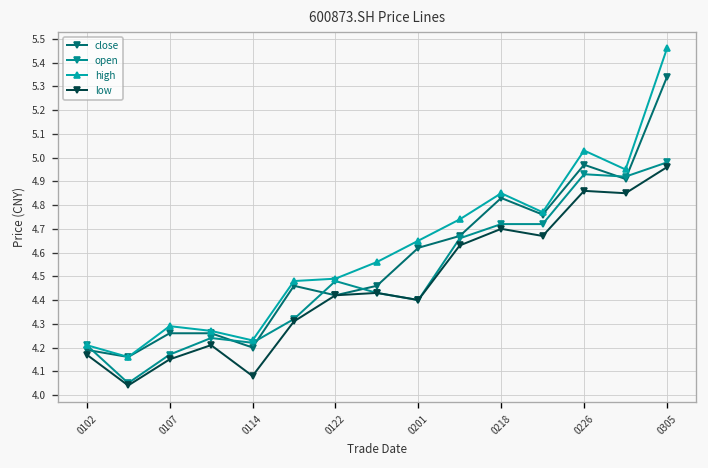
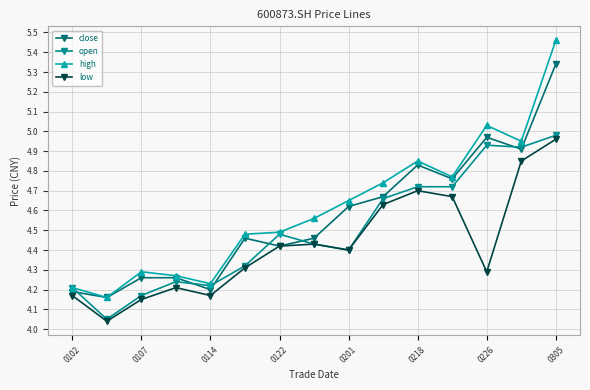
low, 0114: 4.08 -> 4.17
low, 0226: 4.86 -> 4.29
